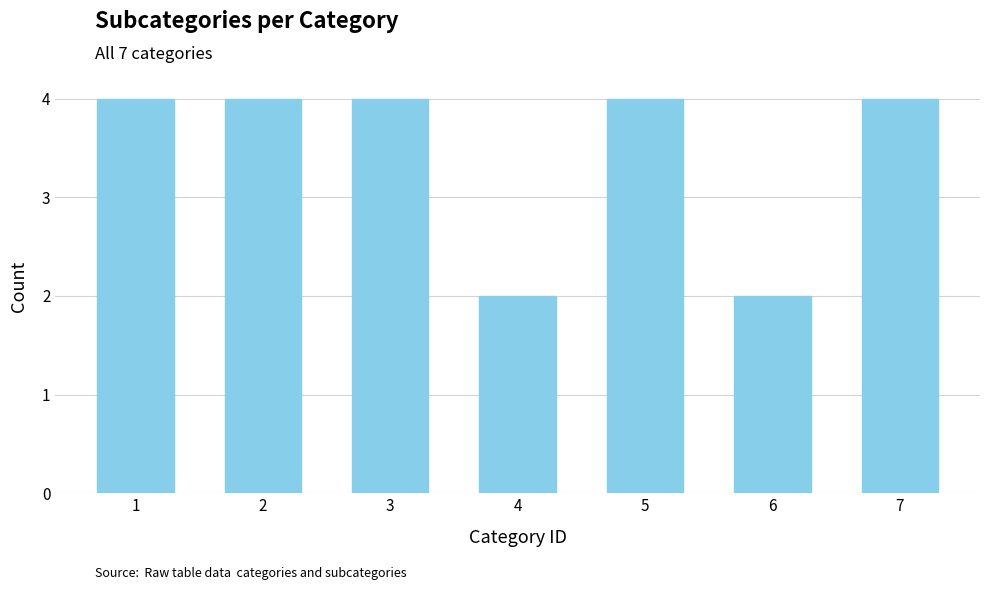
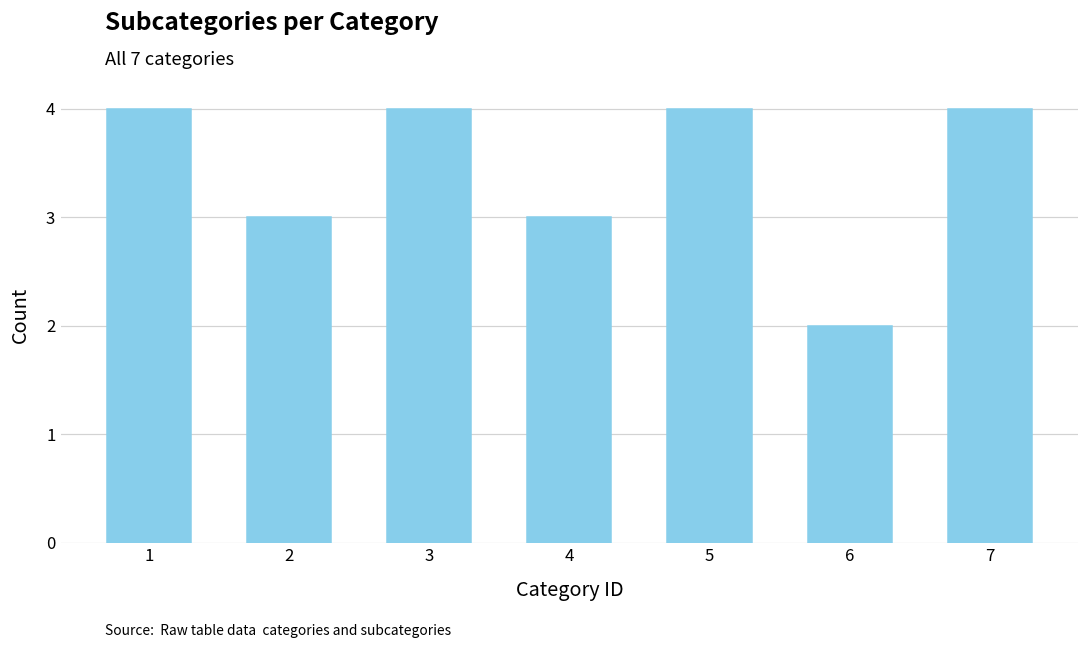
2: 4 -> 3
4: 2 -> 3
